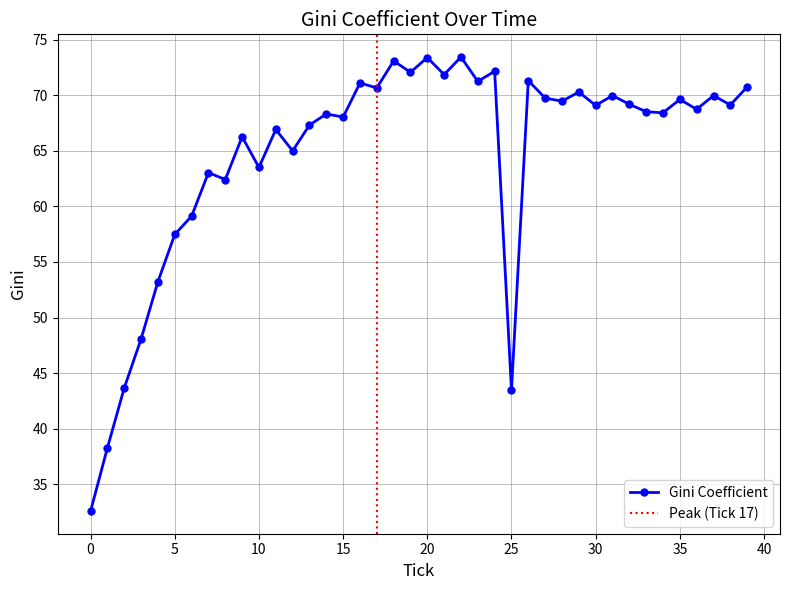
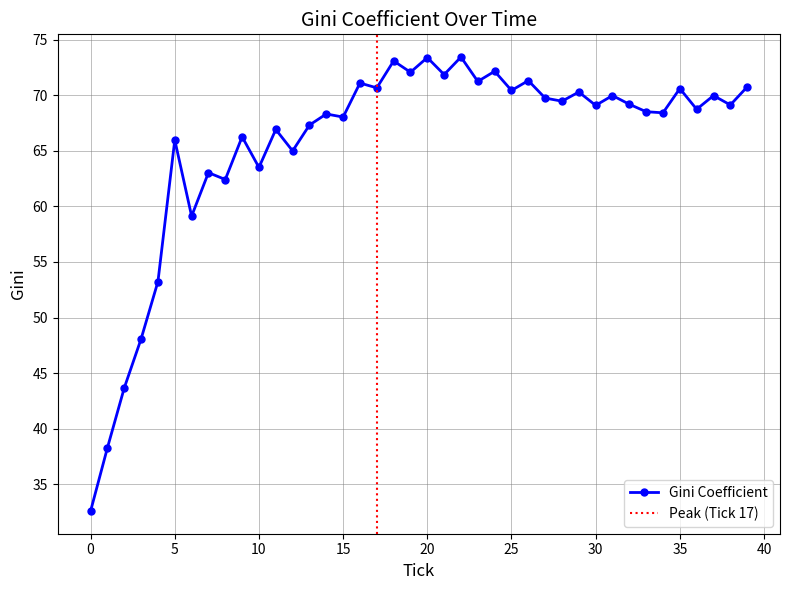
5: 57.5 -> 66.0
25: 43.5 -> 70.4
35: 69.6 -> 70.6
